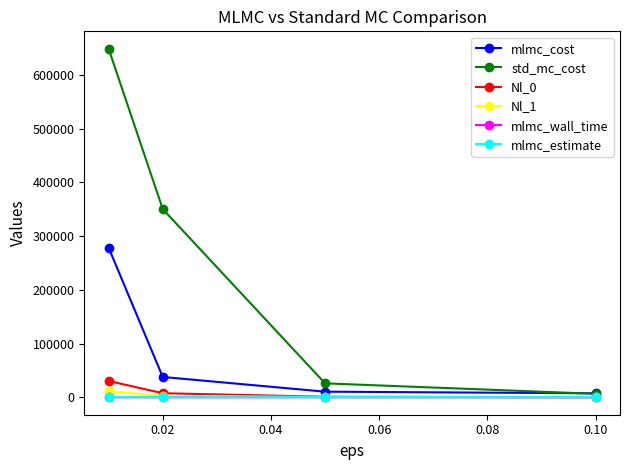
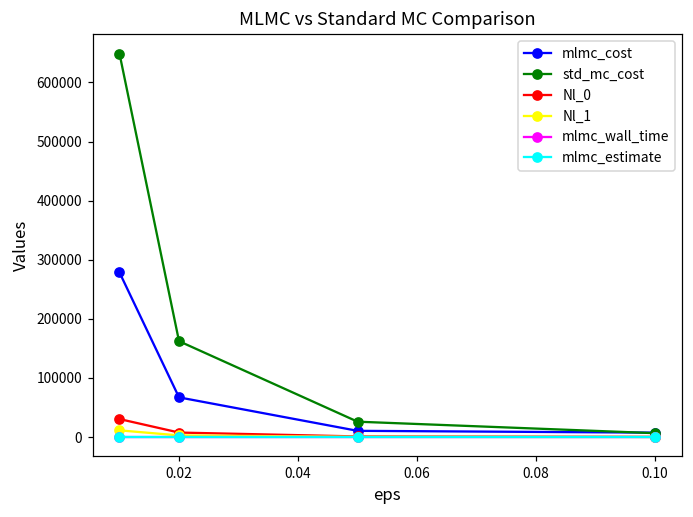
mlmc_cost, 0.02: 40000 -> 70000
std_mc_cost, 0.02: 350000 -> 160000
